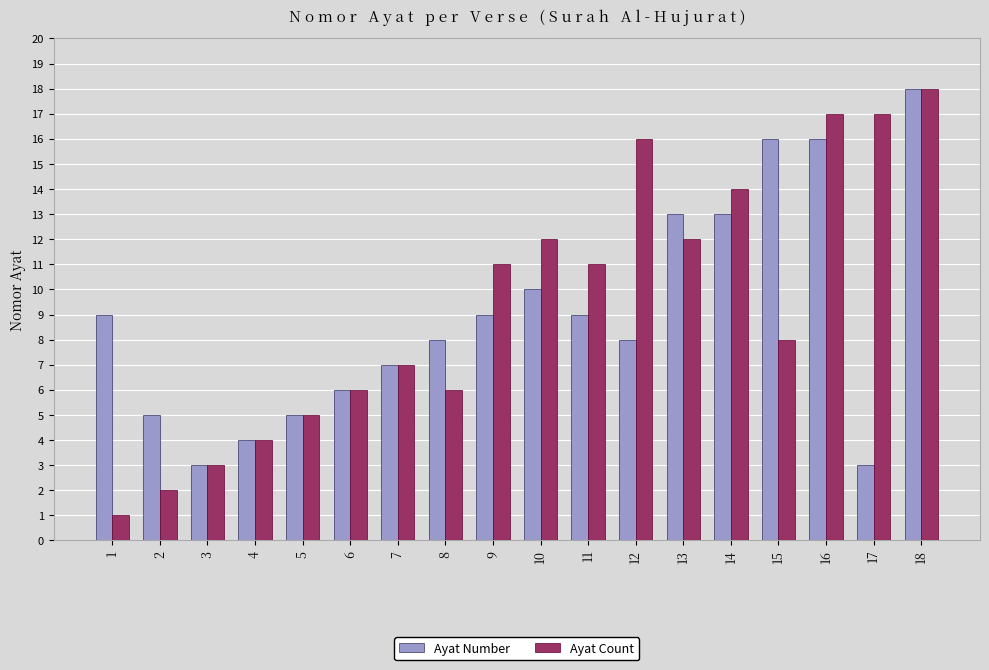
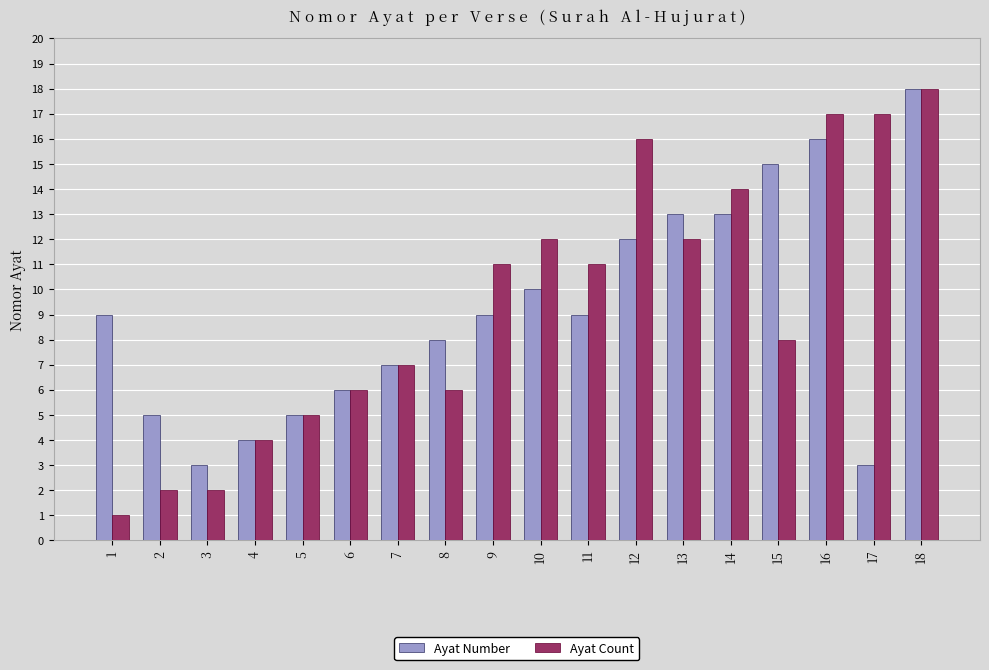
Ayat Count, 3: 3 -> 2
Ayat Number, 12: 8 -> 12
Ayat Number, 15: 16 -> 15
